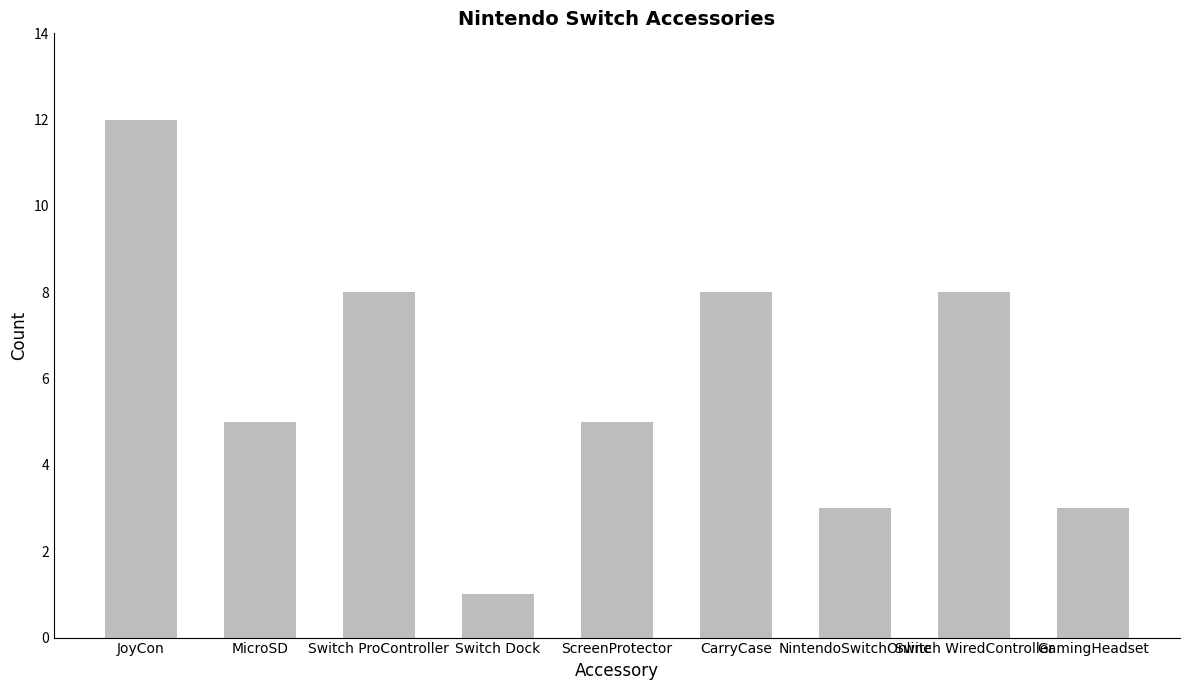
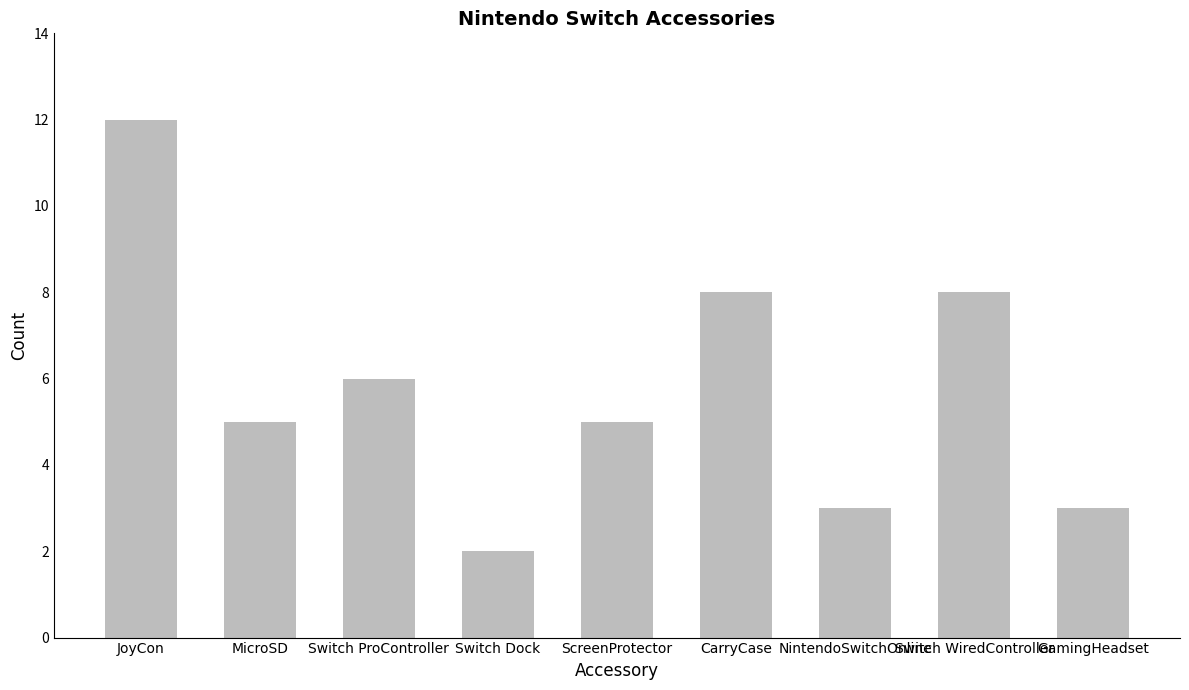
Switch ProController: 8 -> 6
Switch Dock: 1 -> 2
